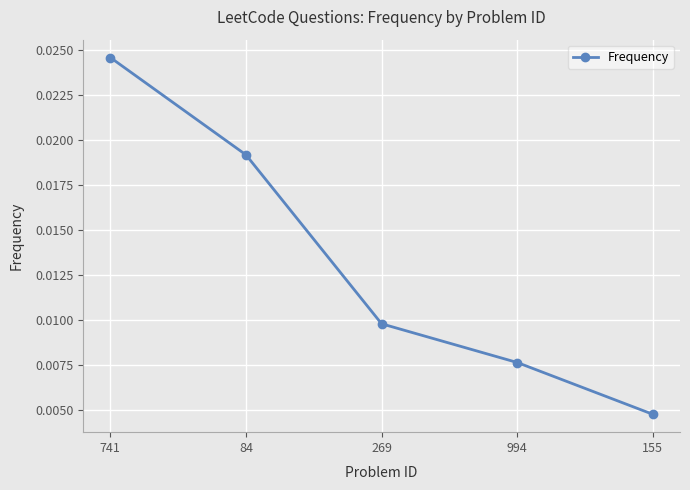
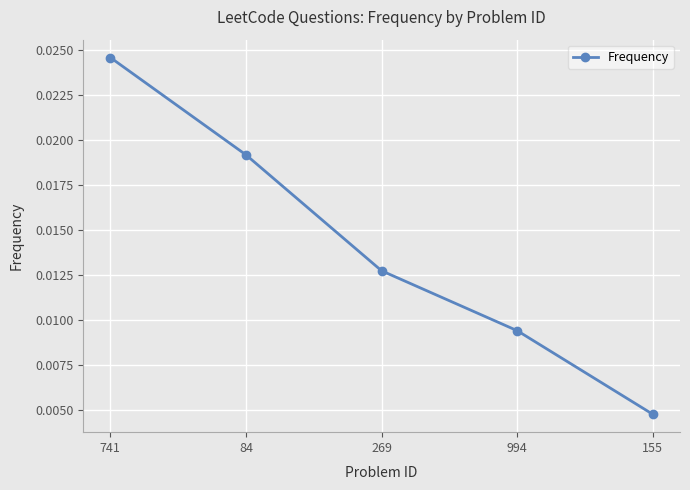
269: 0.0098 -> 0.0127
994: 0.0076 -> 0.0094
